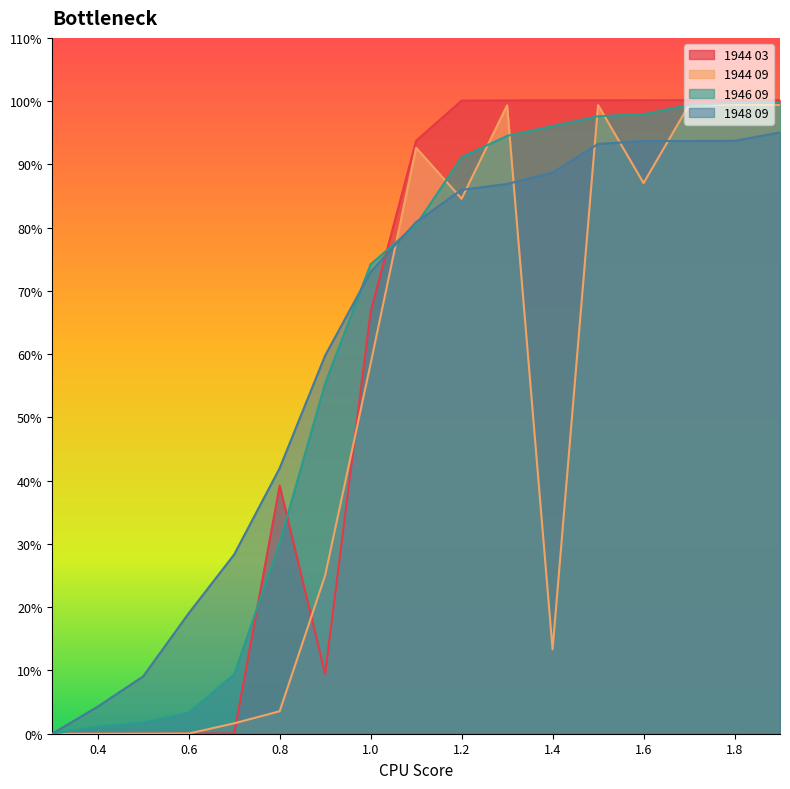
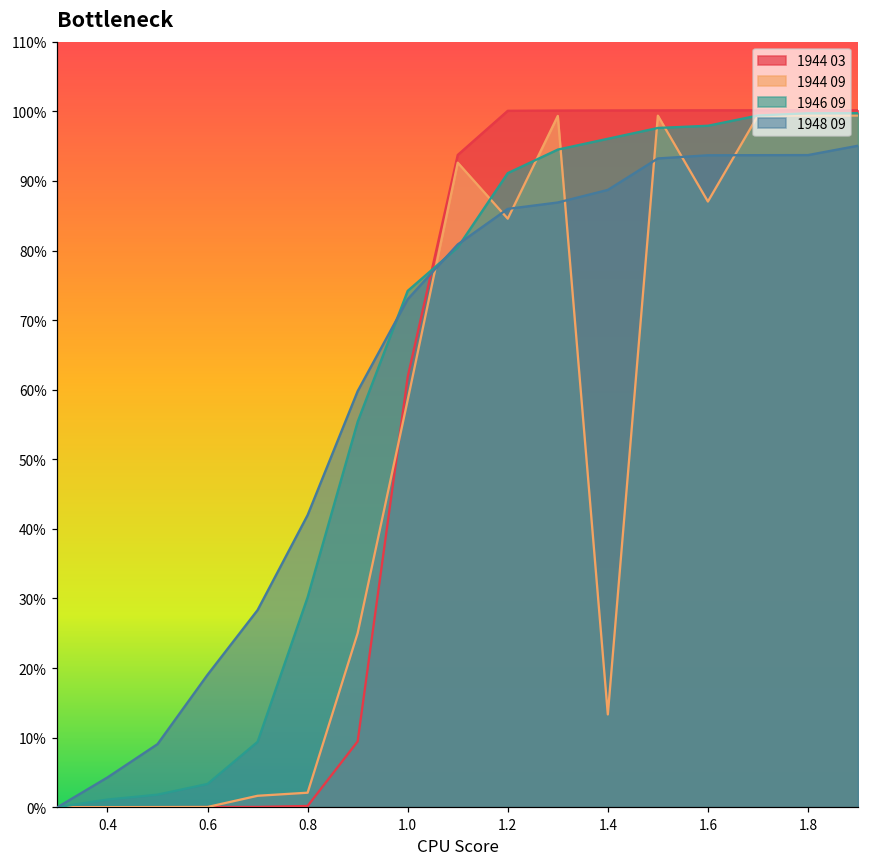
1944 03, 0.8: 39% -> 0%
1944 09, 0.8: 4% -> 2%
1944 03, 1.0: 67% -> 62%
